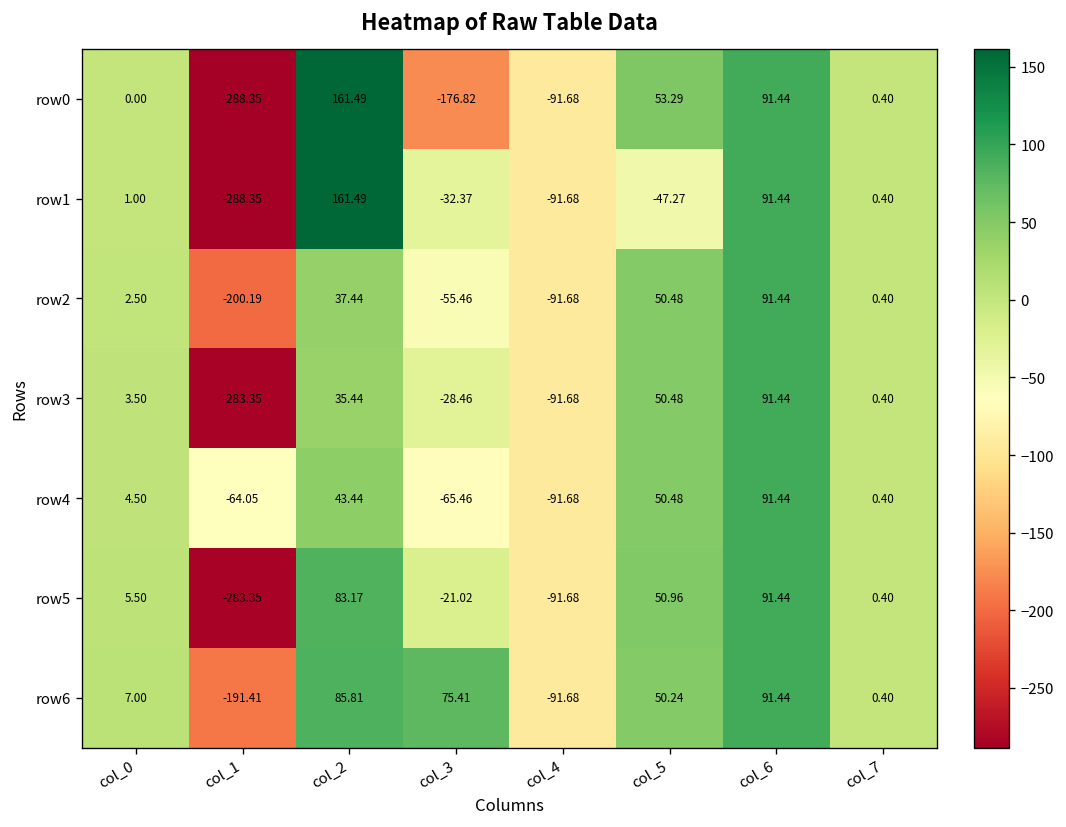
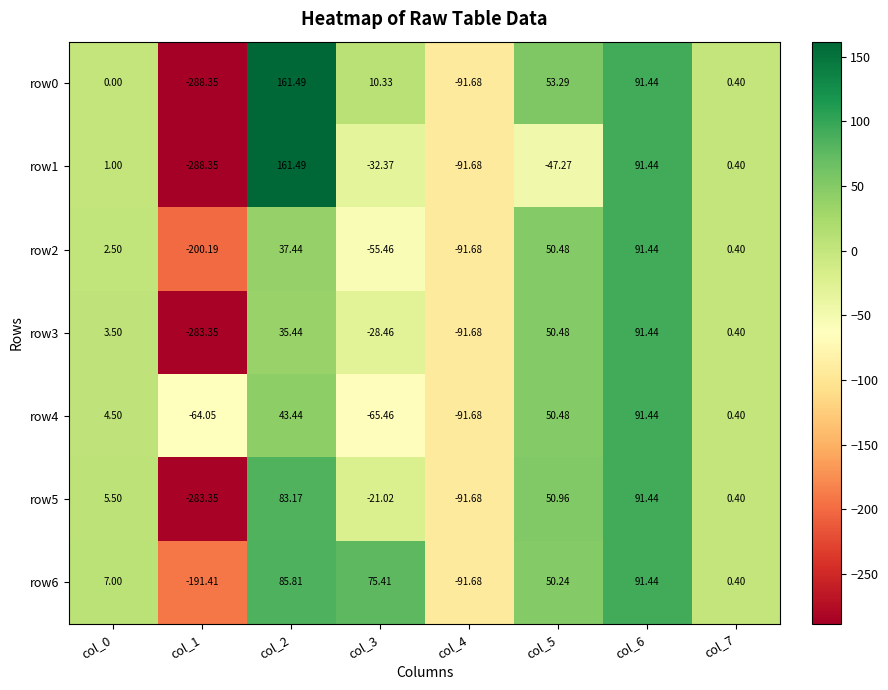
row0, col_3: -176.82 -> 10.33
